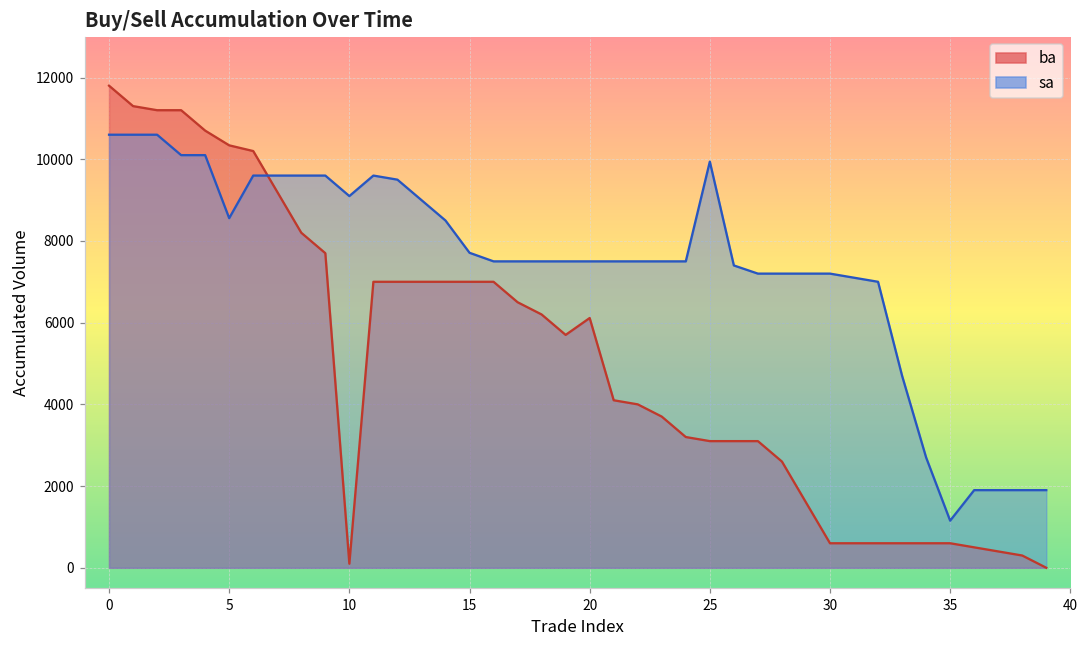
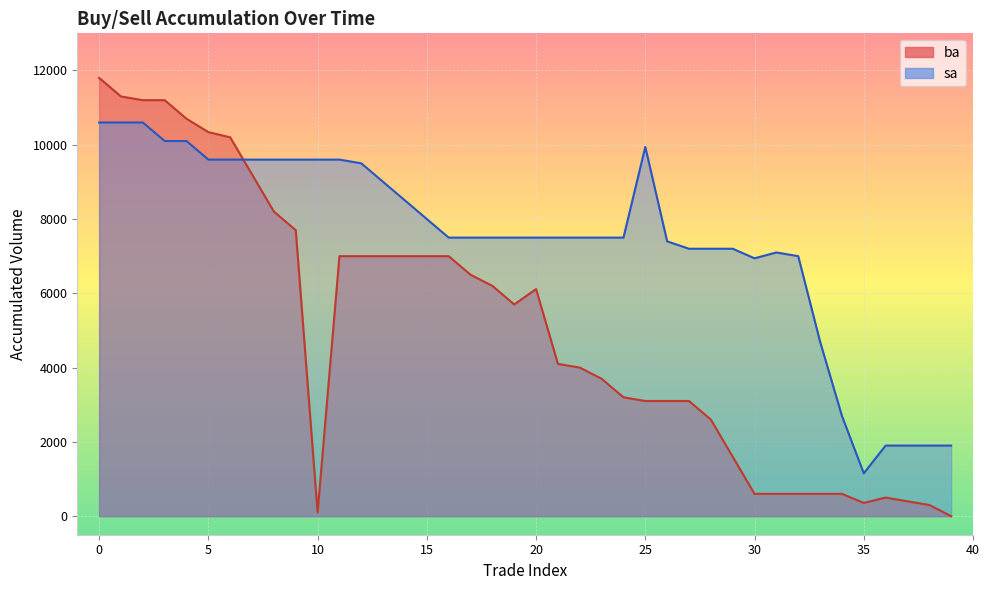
sa, 5: 8600 -> 9600
sa, 10: 9100 -> 9600
sa, 15: 7700 -> 8000
sa, 30: 7200 -> 6900
ba, 35: 600 -> 400
